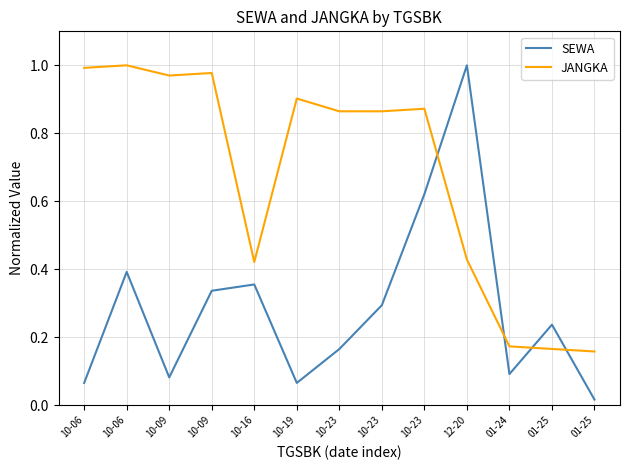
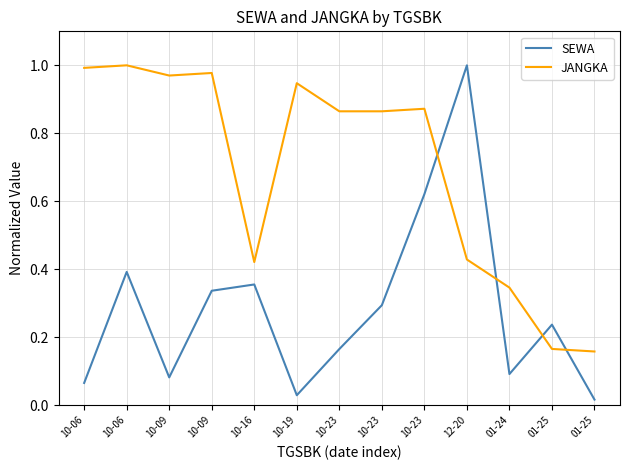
SEWA, 10-19: 0.07 -> 0.03
JANGKA, 10-19: 0.90 -> 0.95
JANGKA, 01-24: 0.17 -> 0.35
